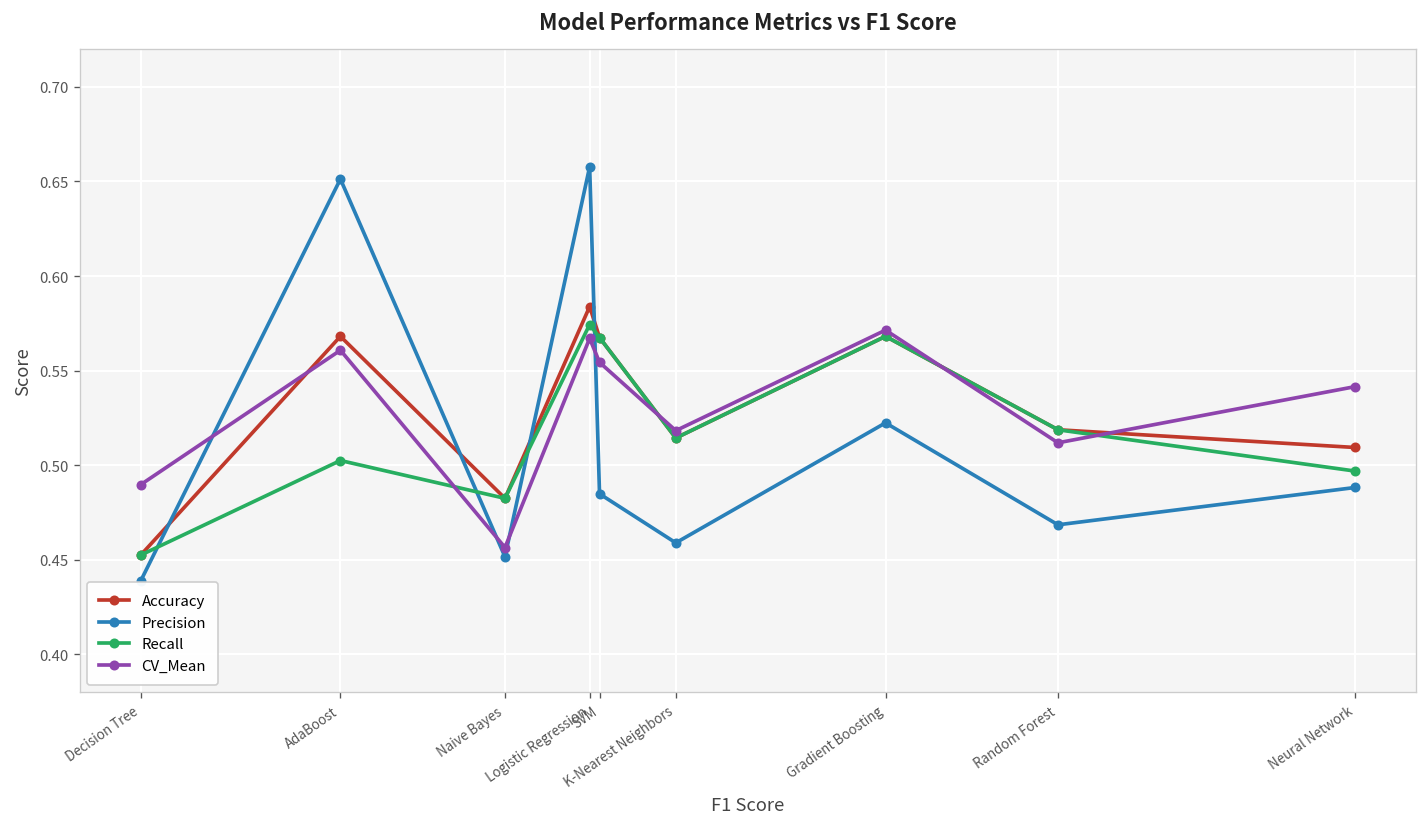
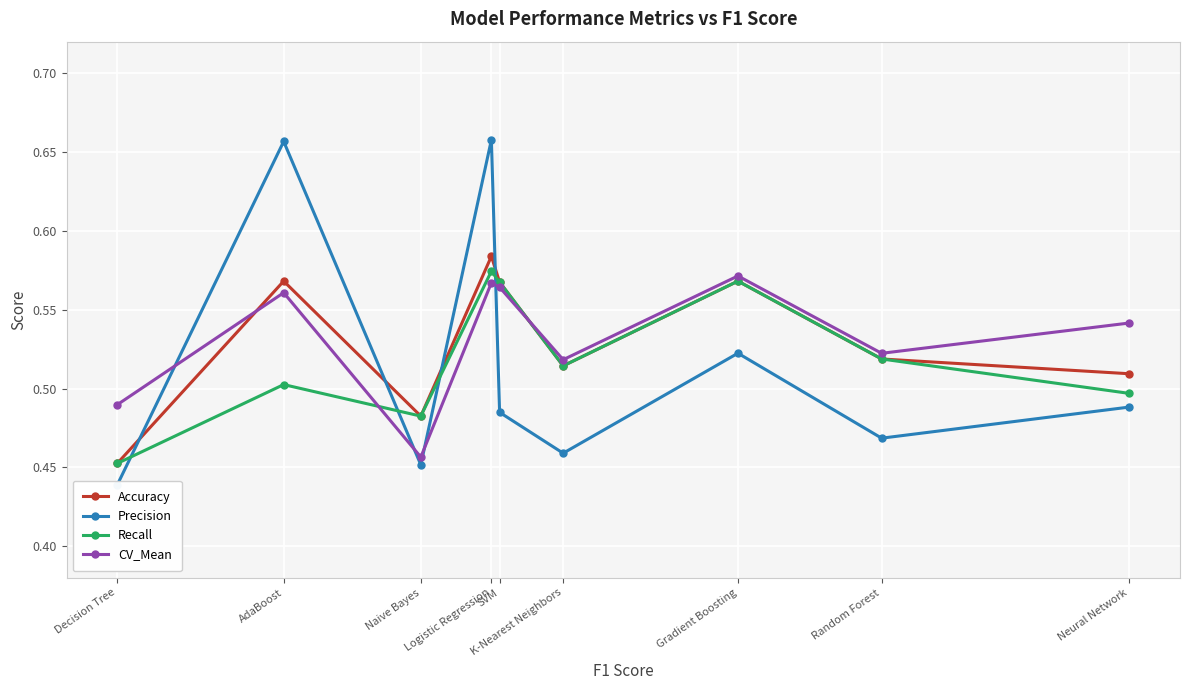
Precision, AdaBoost: 0.651 -> 0.657
CV_Mean, SVM: 0.554 -> 0.564
CV_Mean, Random Forest: 0.512 -> 0.522
